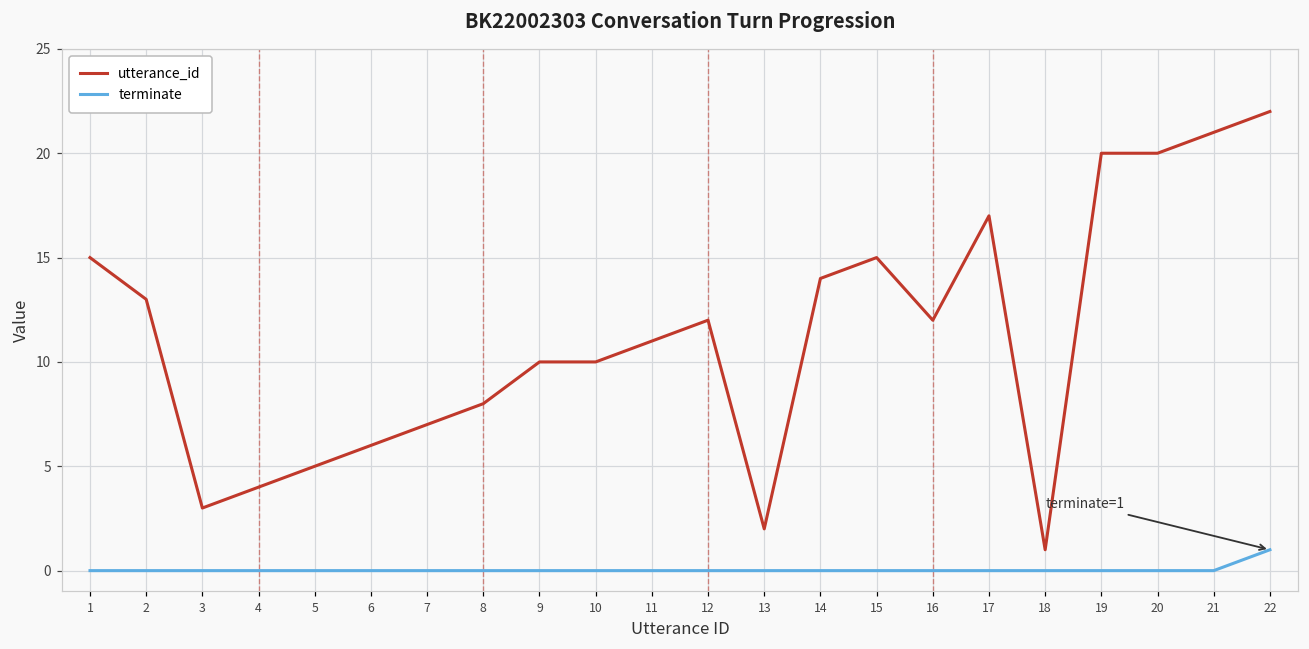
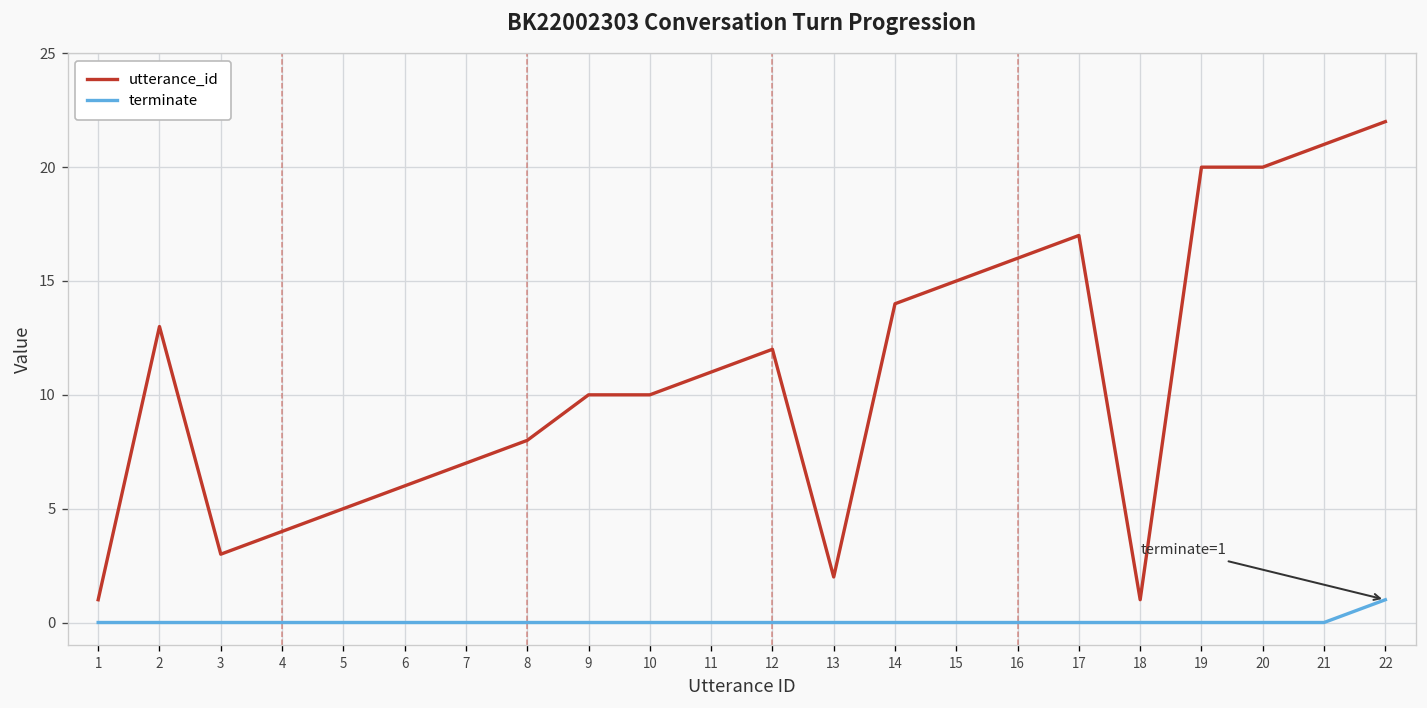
utterance_id, 1: 15 -> 1
utterance_id, 16: 12 -> 16
